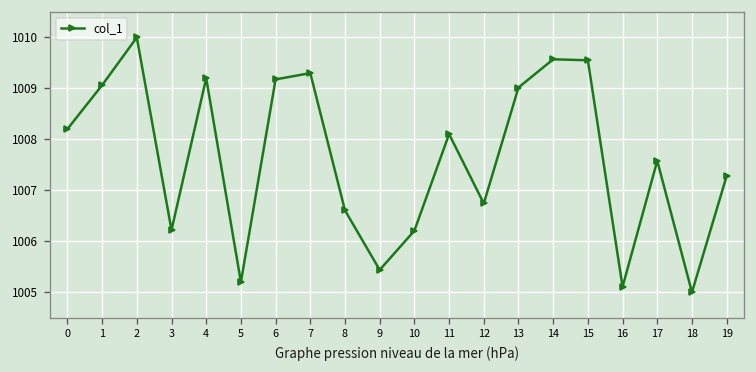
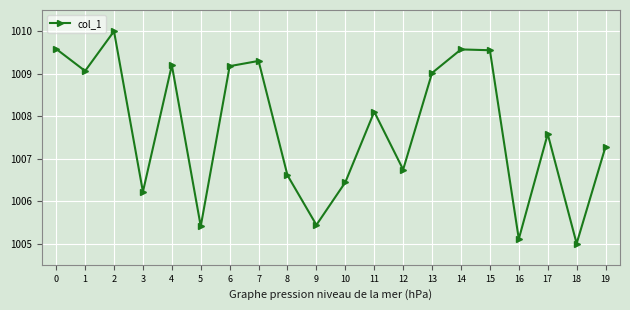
0: 1008.2 -> 1009.6
5: 1005.2 -> 1005.4
10: 1006.2 -> 1006.4
